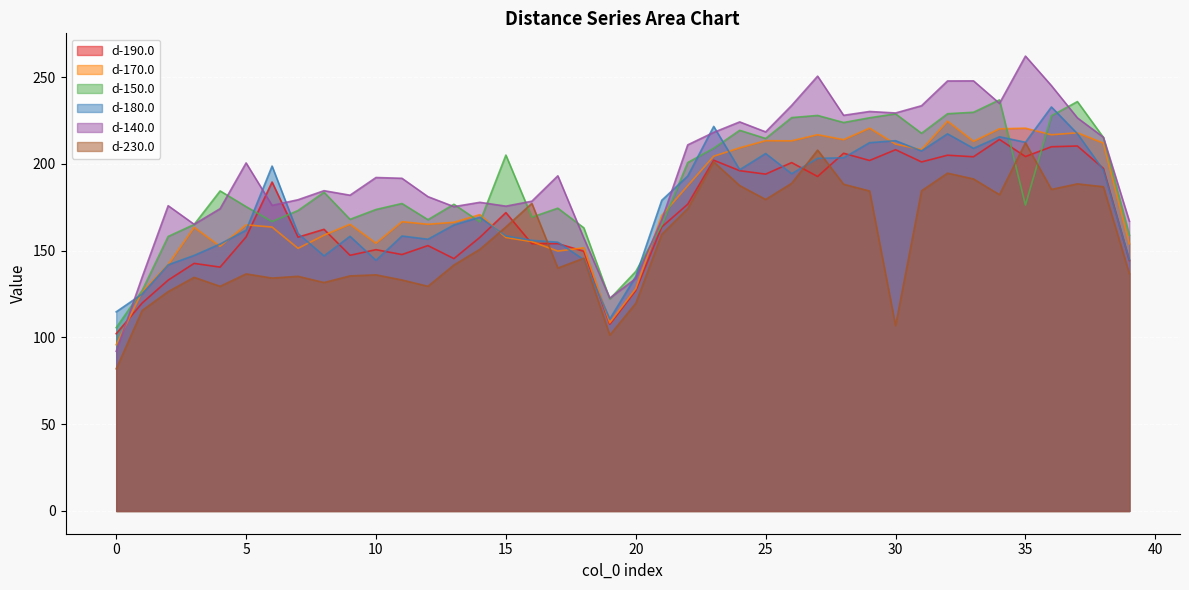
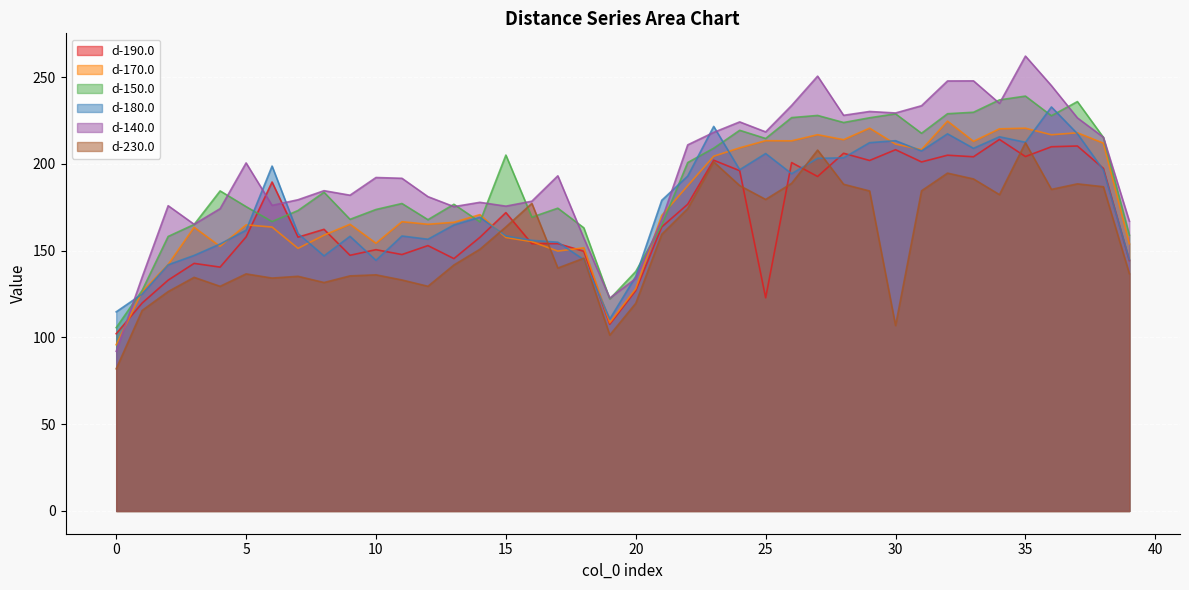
d-190.0, 25: 194 -> 123
d-150.0, 35: 176 -> 239
